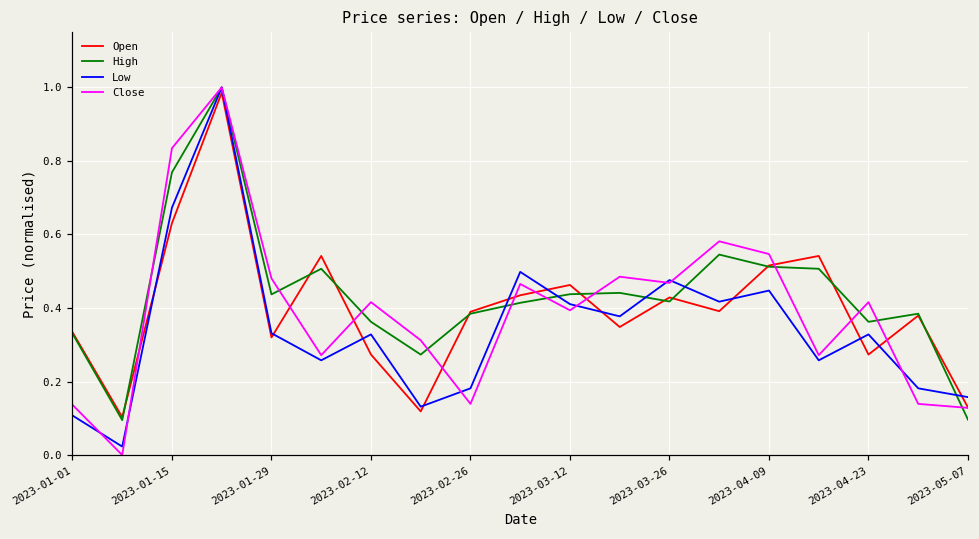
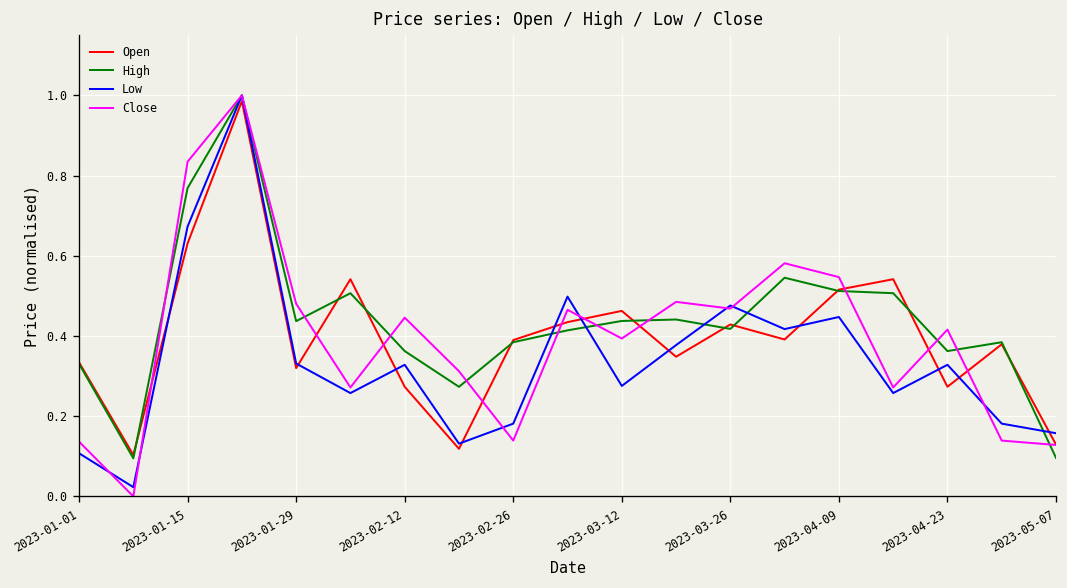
Close, 2023-02-12: 0.42 -> 0.45
Low, 2023-03-12: 0.41 -> 0.28
